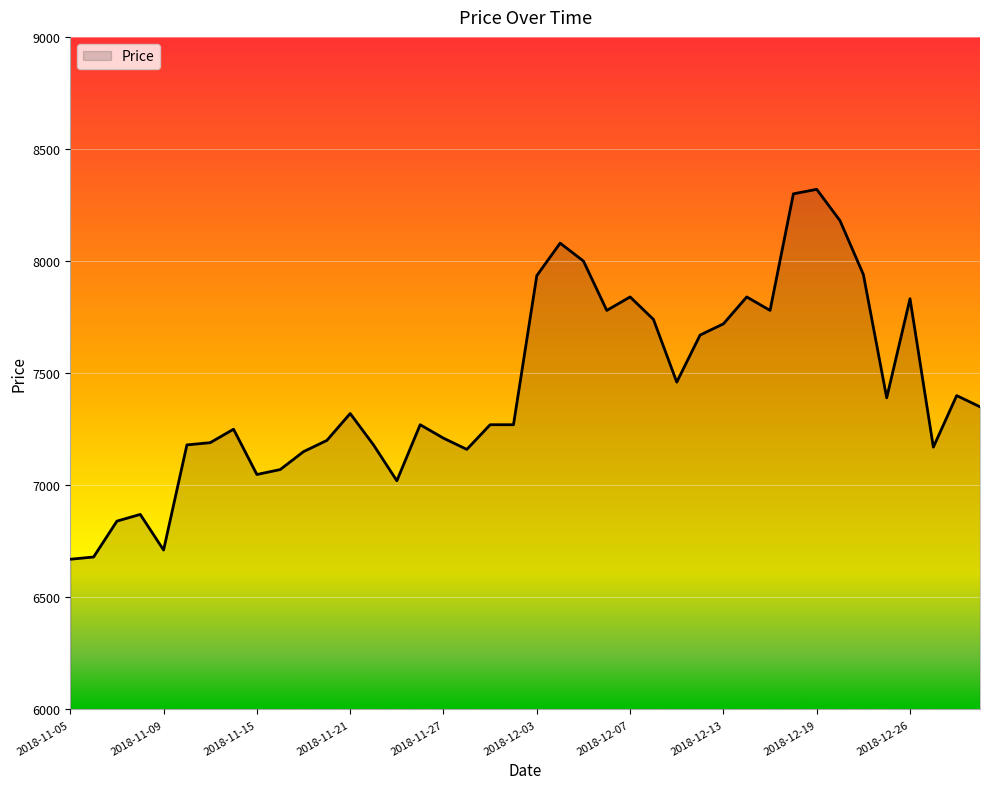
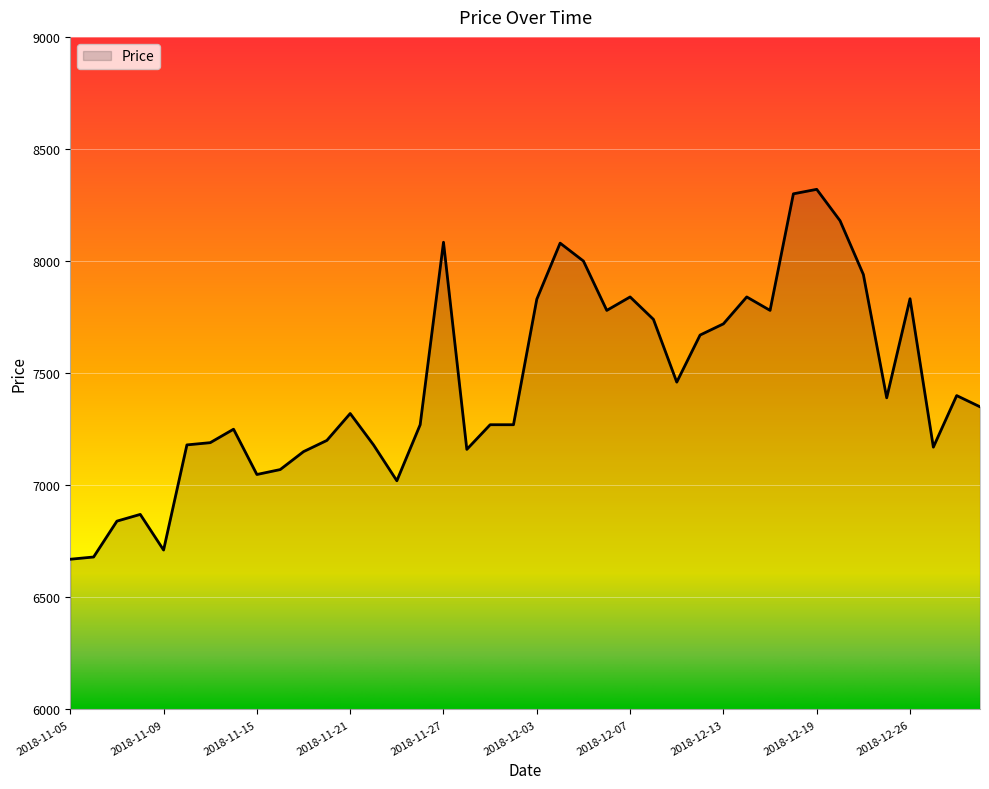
2018-11-27: 7210 -> 8080
2018-12-03: 7940 -> 7830
